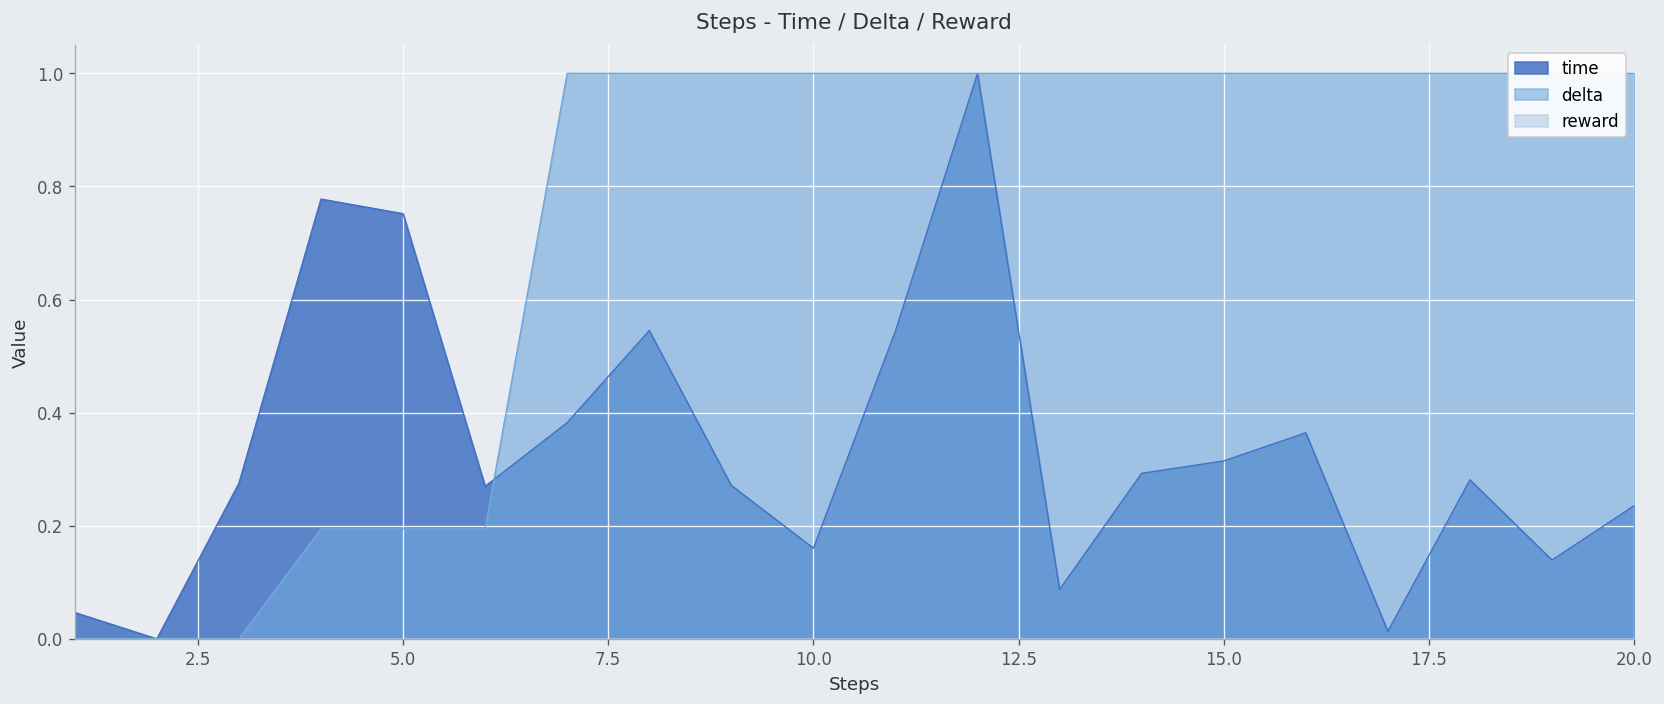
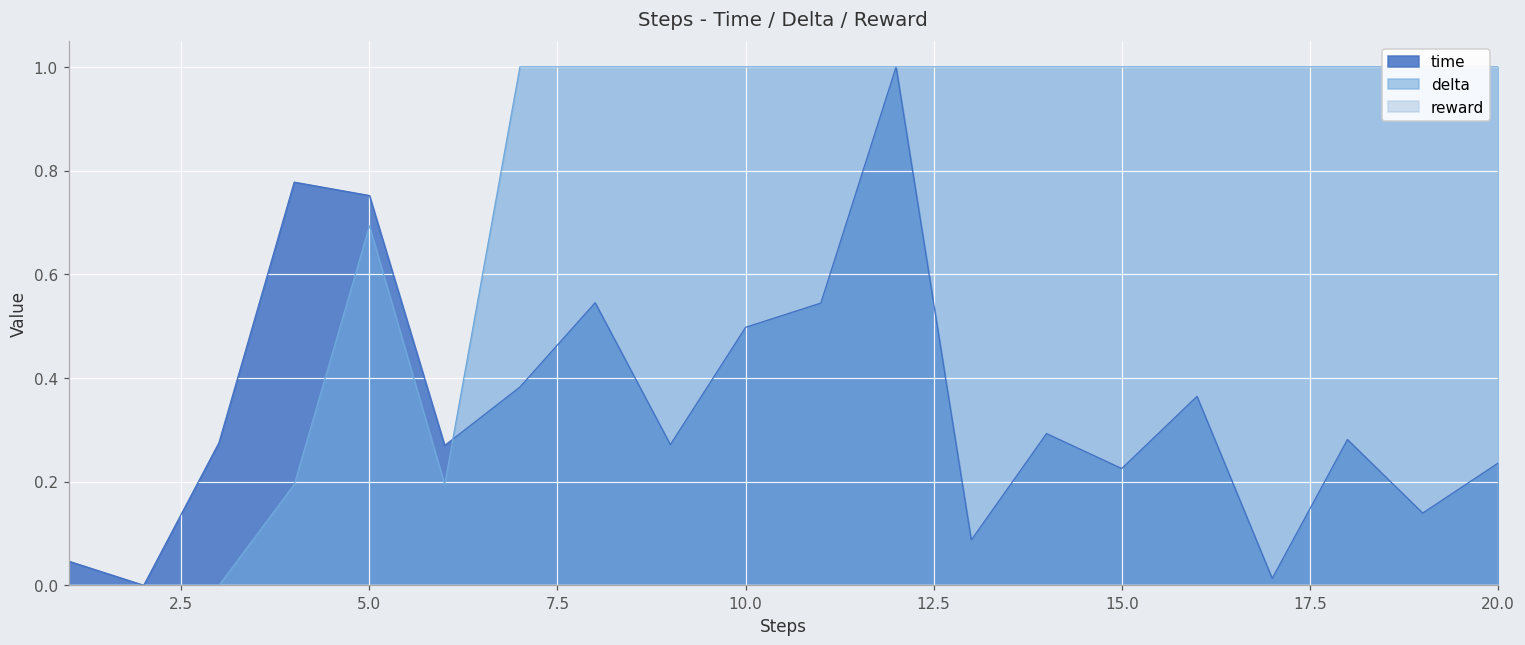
delta, 5.0: 0.19 -> 0.69
time, 10.0: 0.16 -> 0.50
time, 15.0: 0.31 -> 0.23
